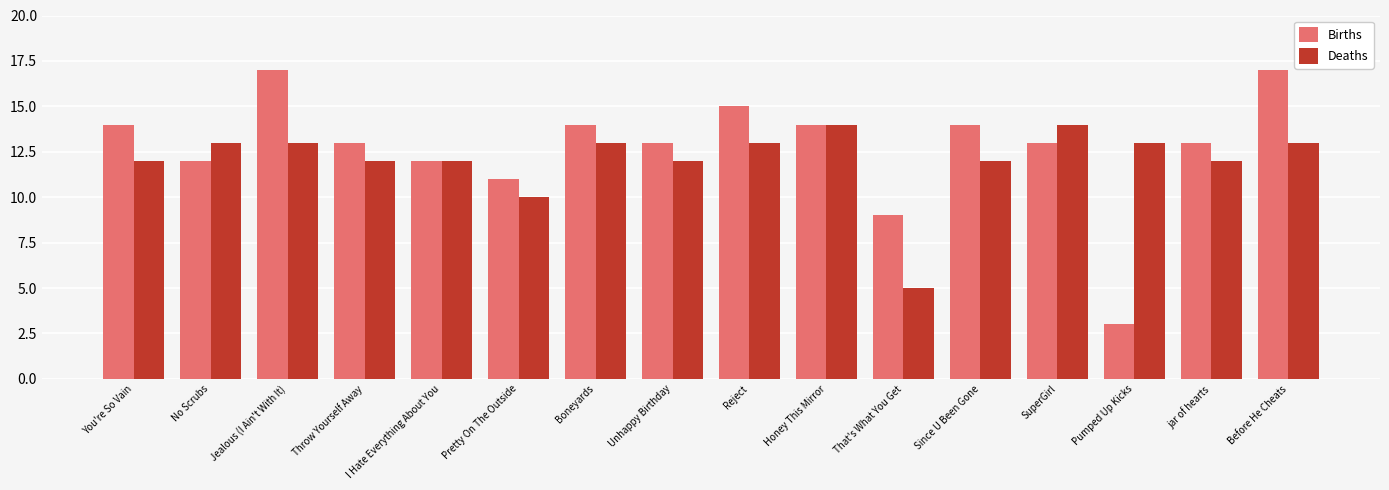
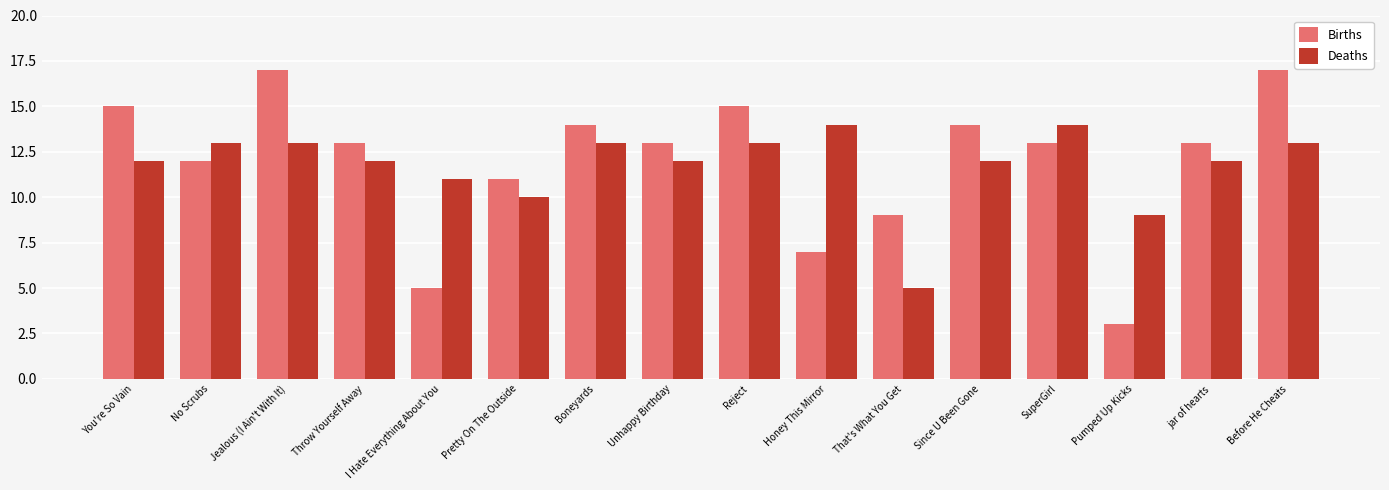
Births, You're So Vain: 14 -> 15
Births, I Hate Everything About You: 12 -> 5
Deaths, I Hate Everything About You: 12 -> 11
Births, Honey This Mirror: 14 -> 7
Deaths, Pumped Up Kicks: 13 -> 9
